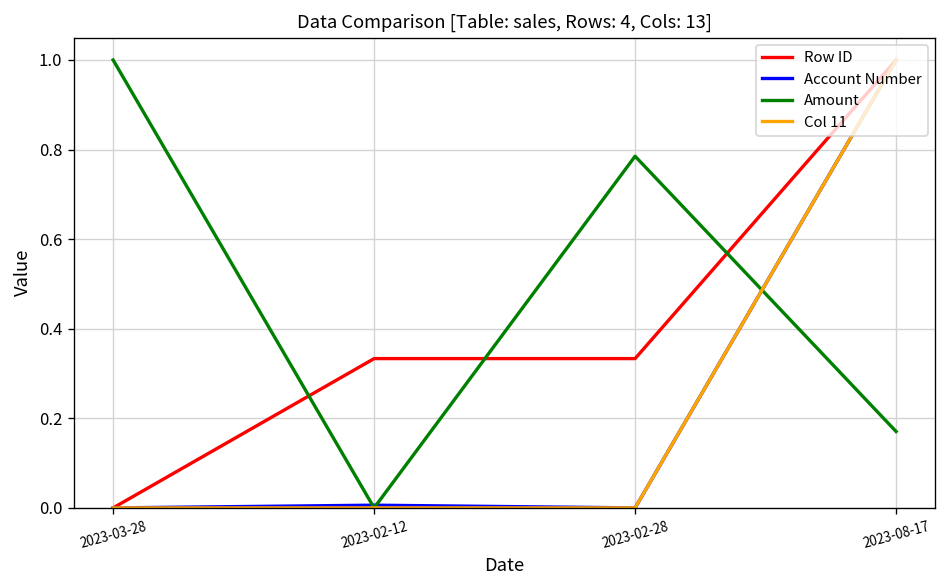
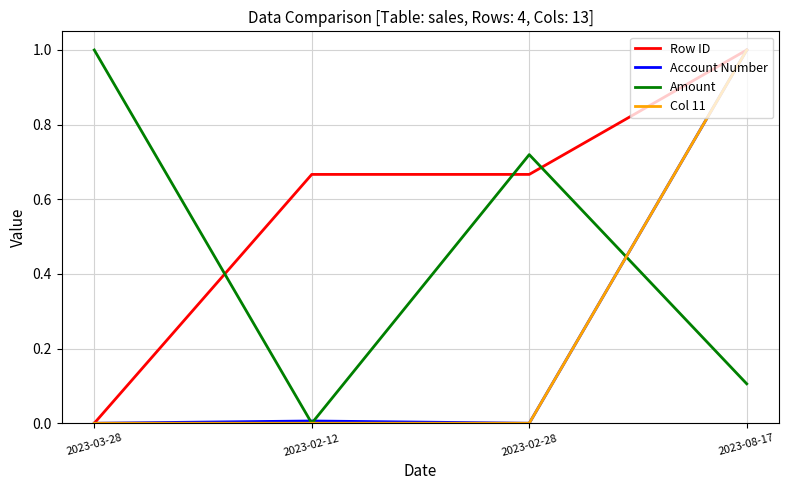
Row ID, 2023-02-12: 0.33 -> 0.67
Row ID, 2023-02-28: 0.33 -> 0.67
Amount, 2023-02-28: 0.79 -> 0.72
Amount, 2023-08-17: 0.17 -> 0.11
